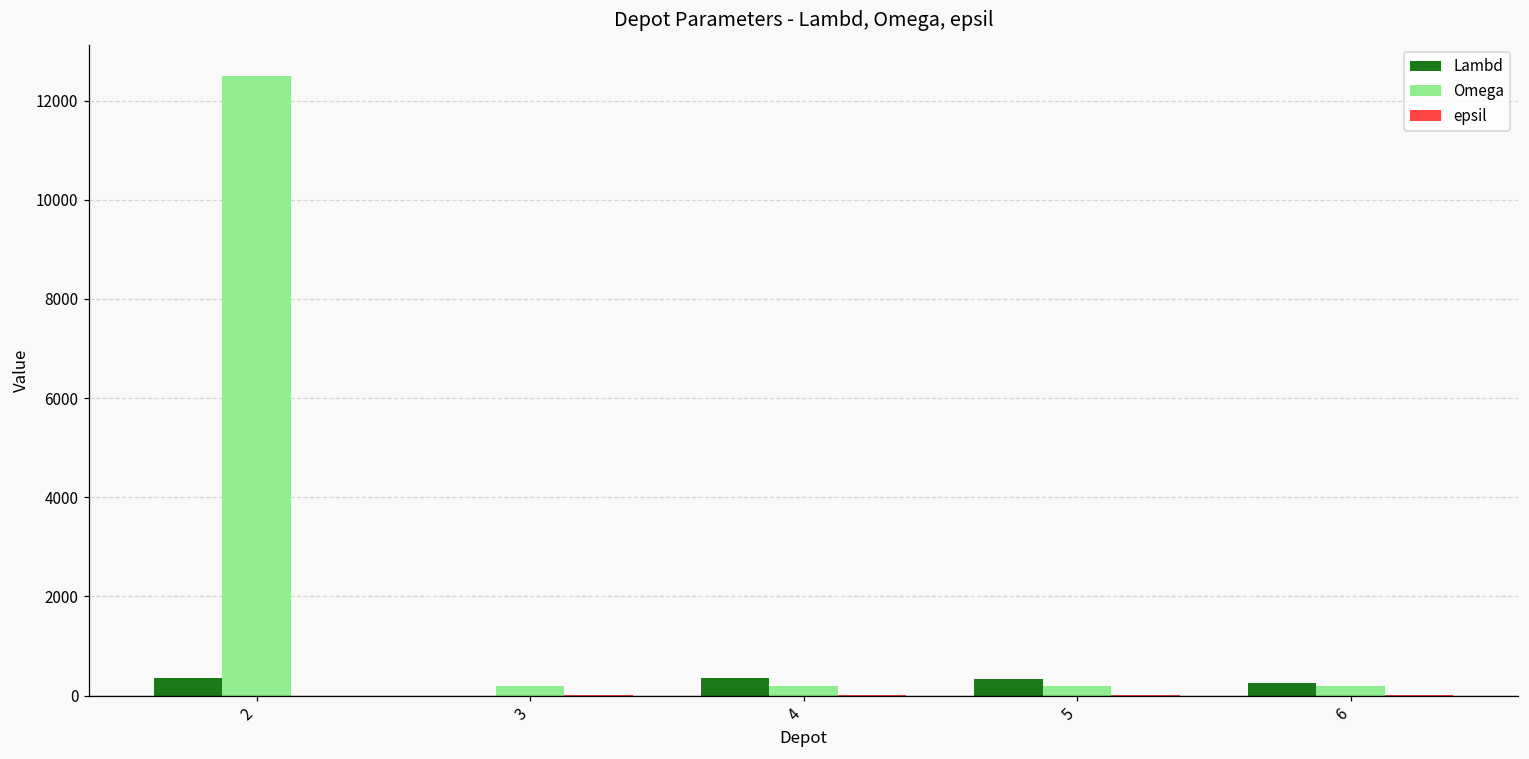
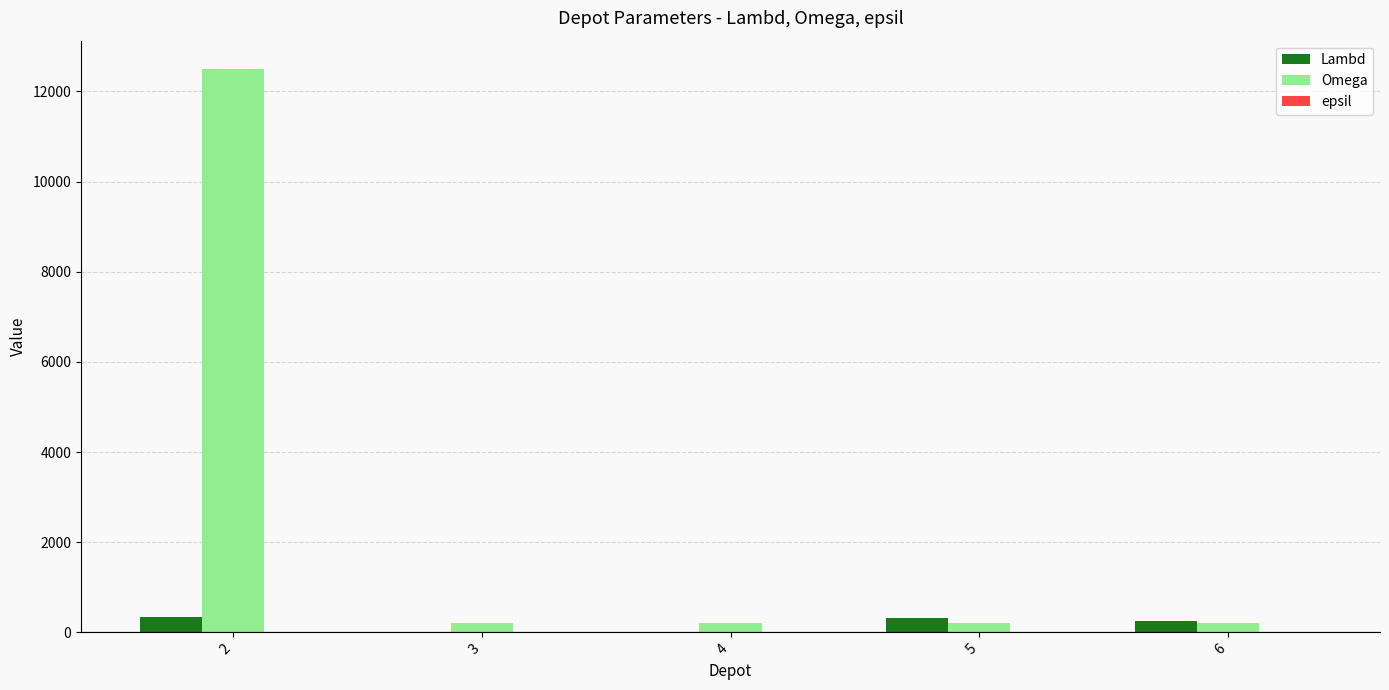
Lambd, 4: 400 -> 0
